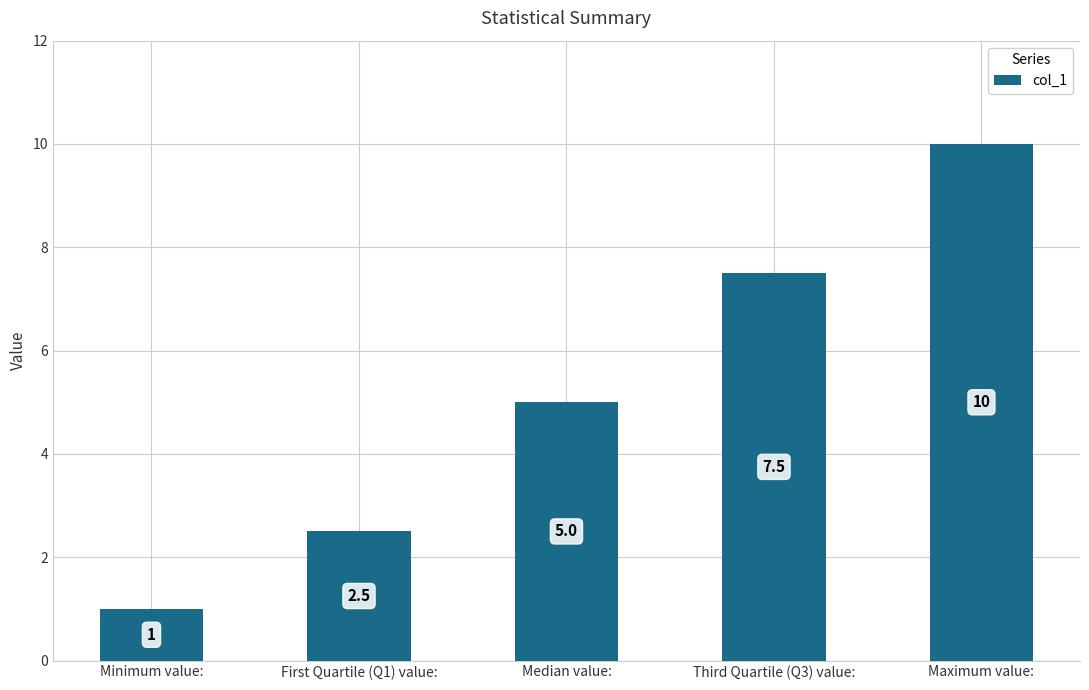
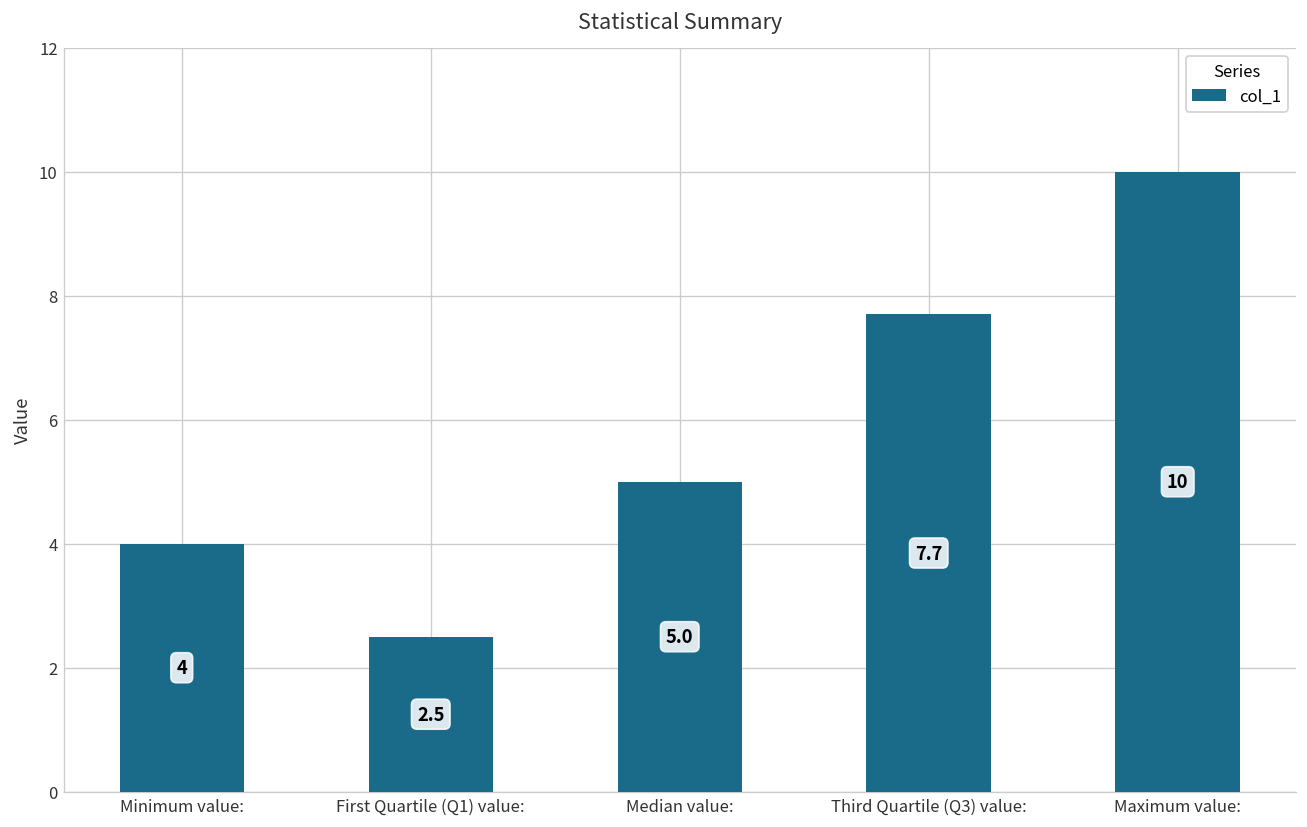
Minimum value:: 1 -> 4
Third Quartile (Q3) value:: 7.5 -> 7.7
